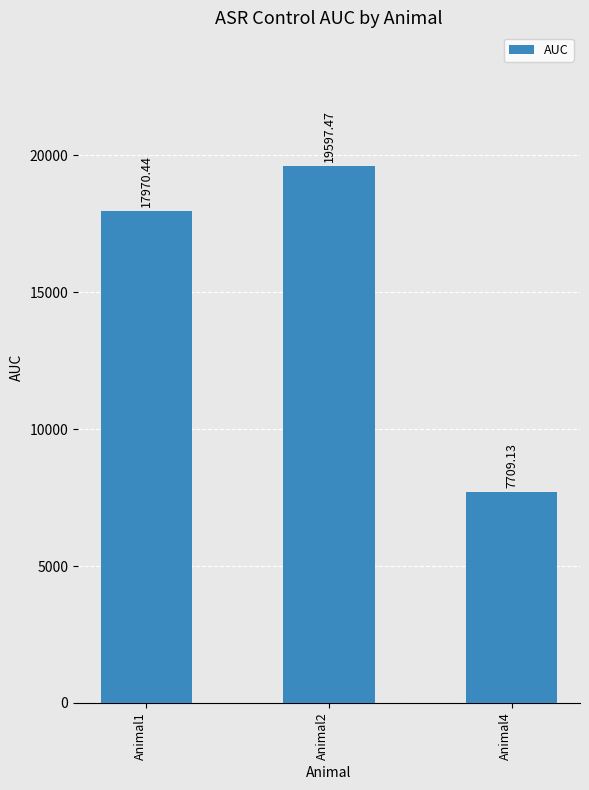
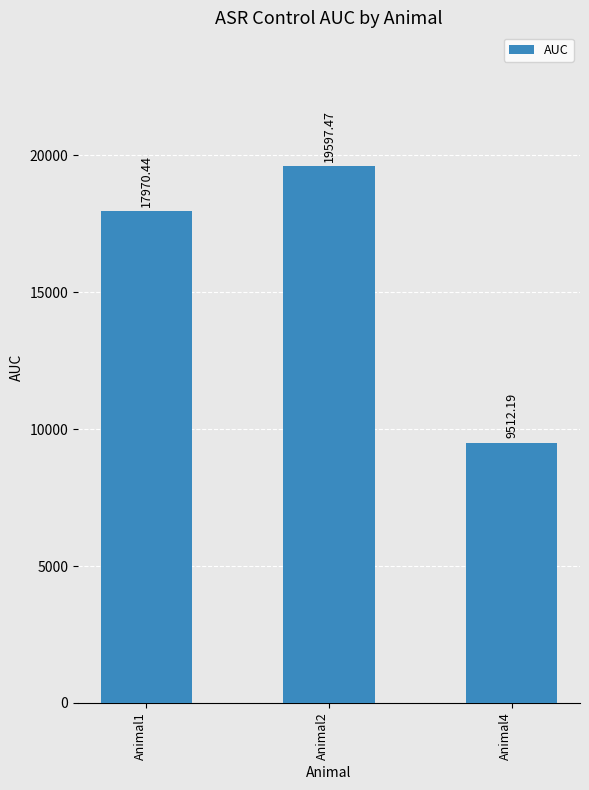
Animal4: 7709.13 -> 9512.19
